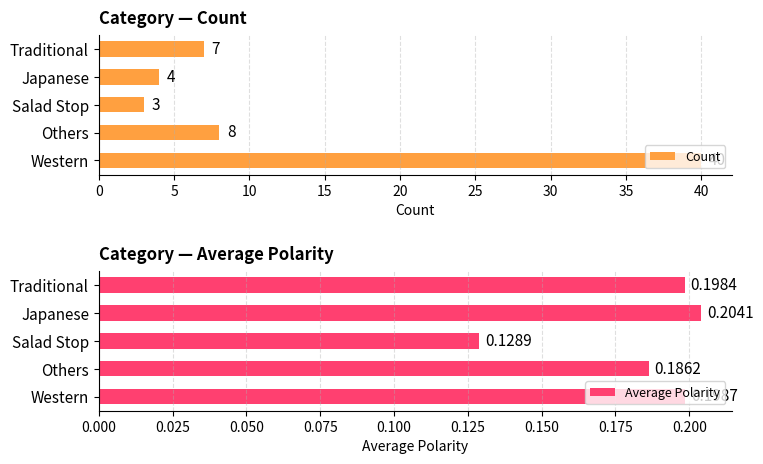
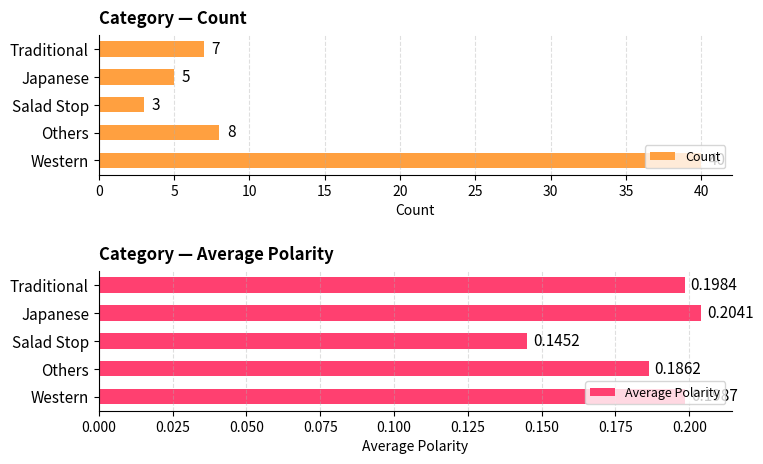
Category — Count, Japanese: 4 -> 5
Category — Average Polarity, Salad Stop: 0.1289 -> 0.1452
